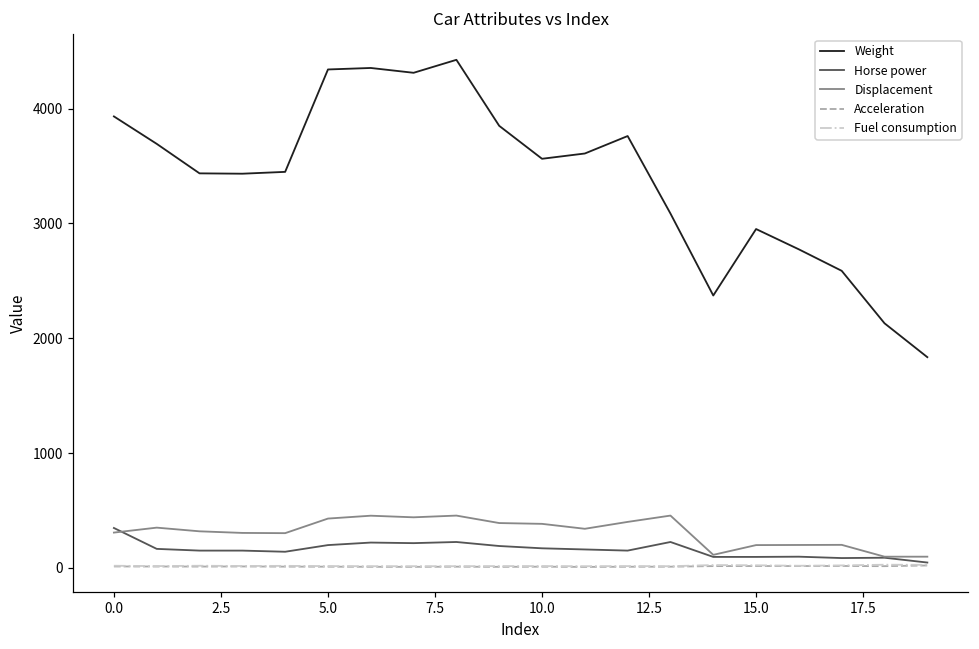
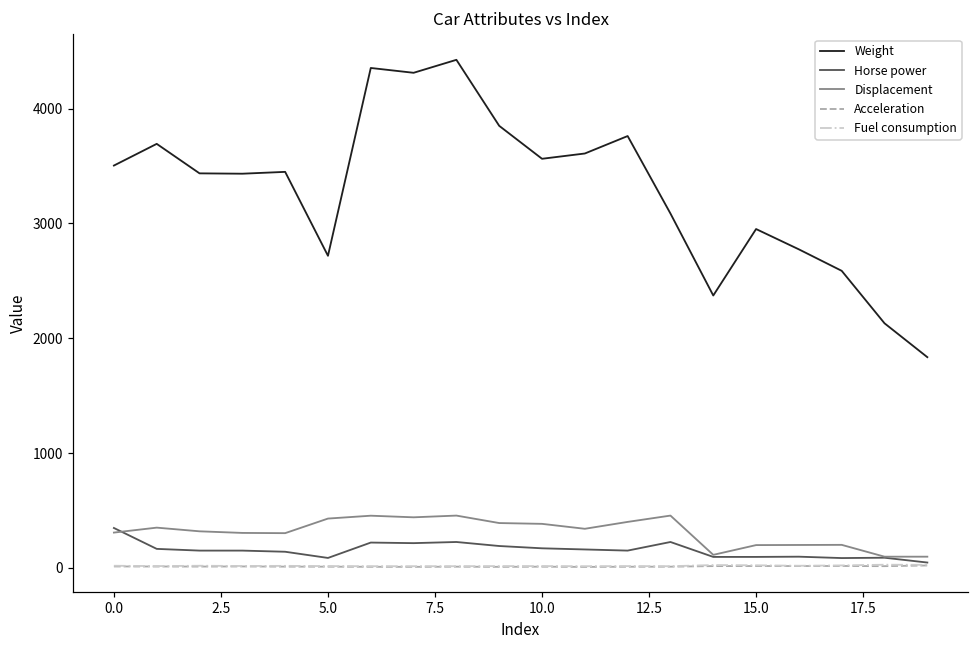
Weight, 0.0: 3930 -> 3500
Weight, 5.0: 4340 -> 2720
Horse power, 5.0: 200 -> 90
